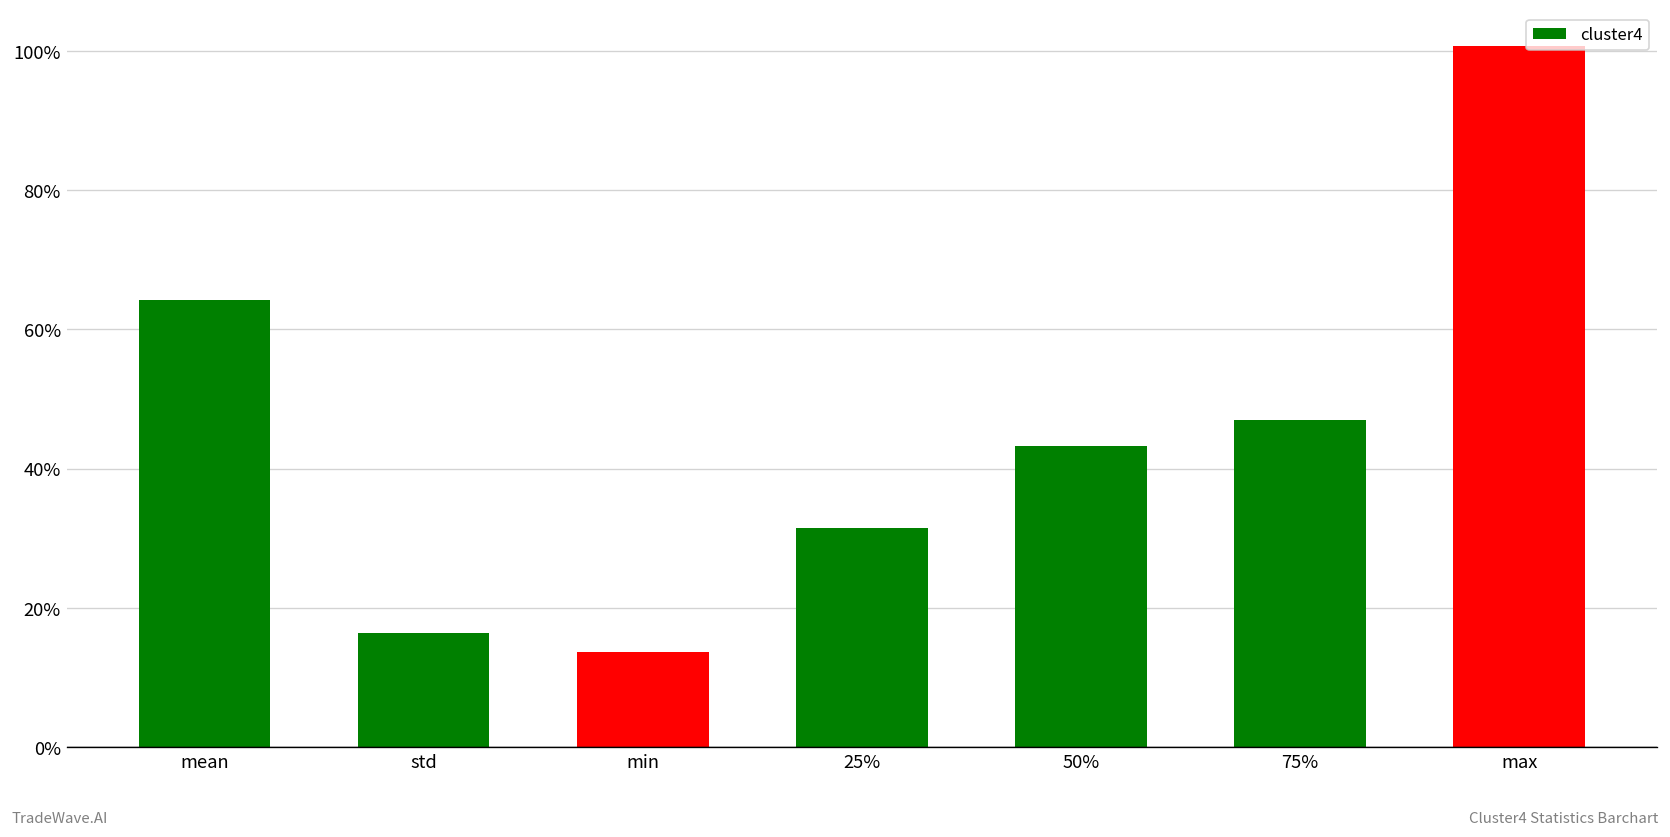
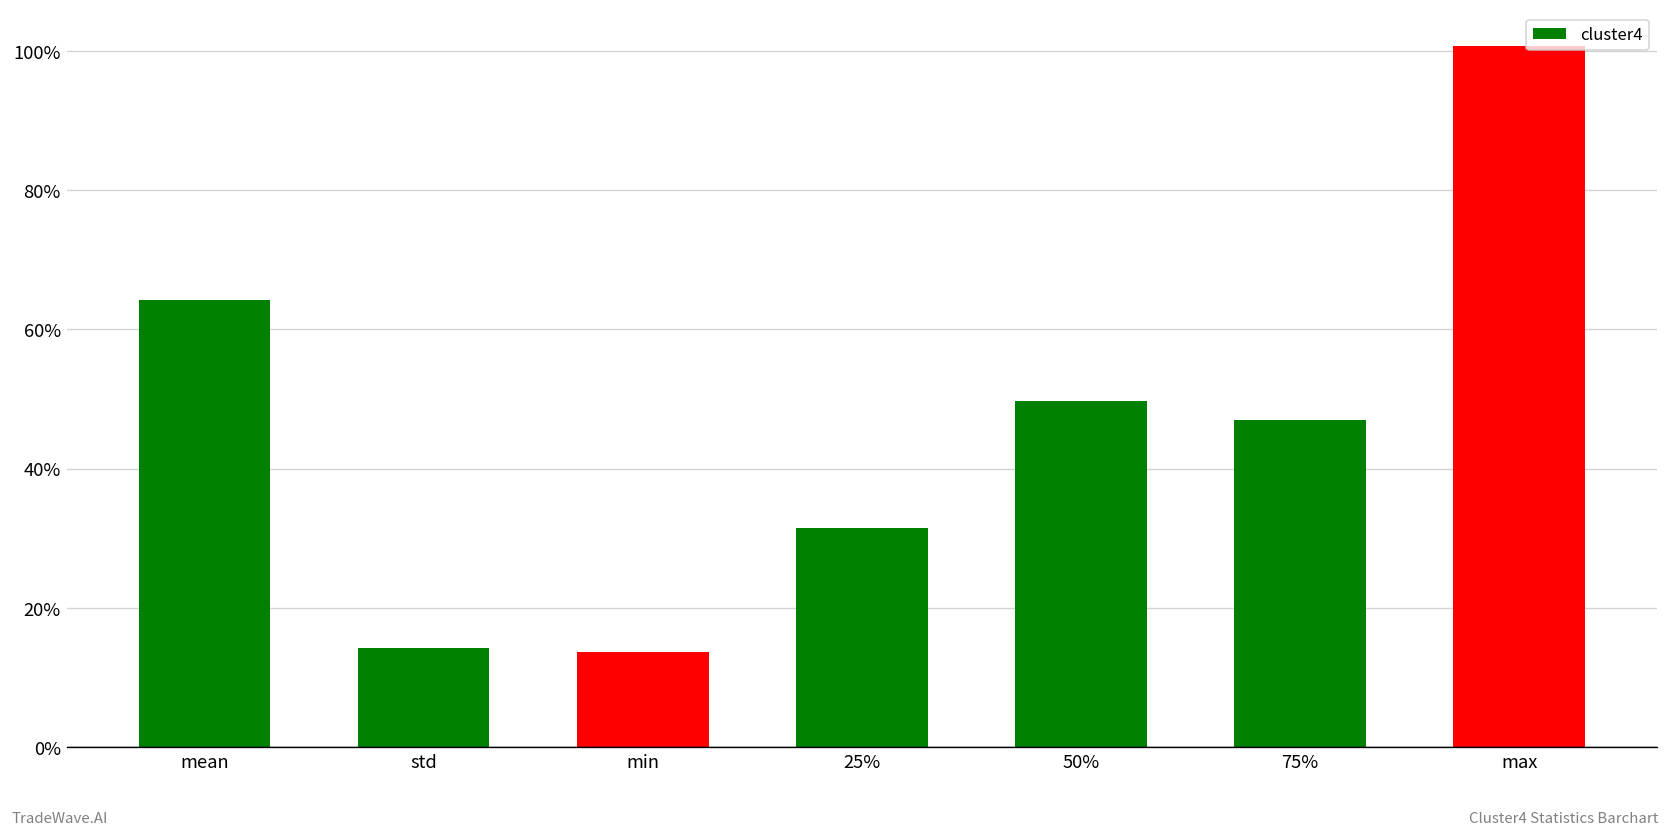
std: 16% -> 14%
50%: 43% -> 50%
